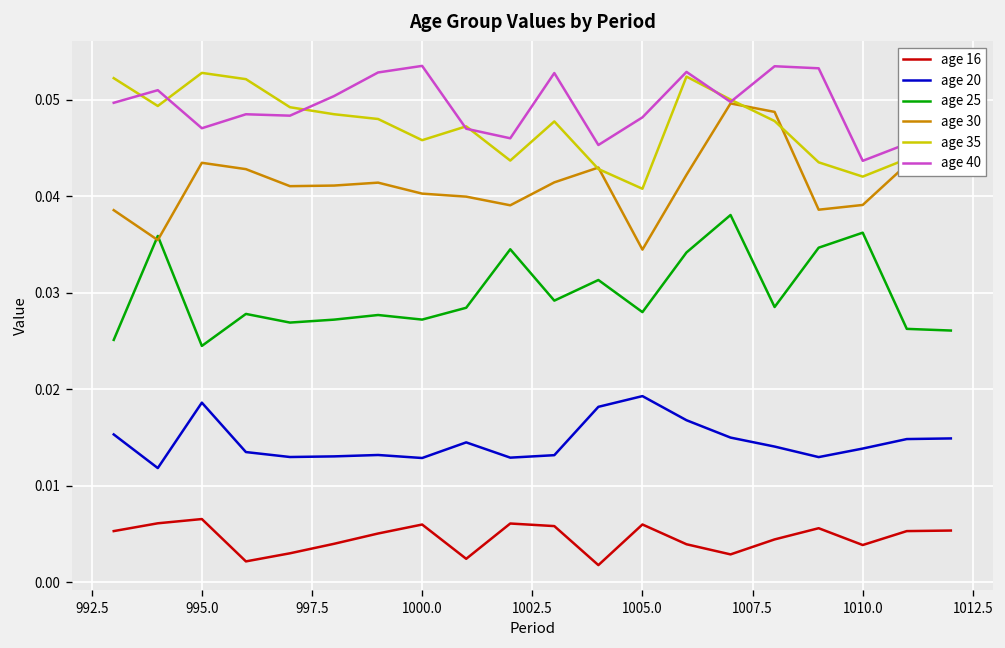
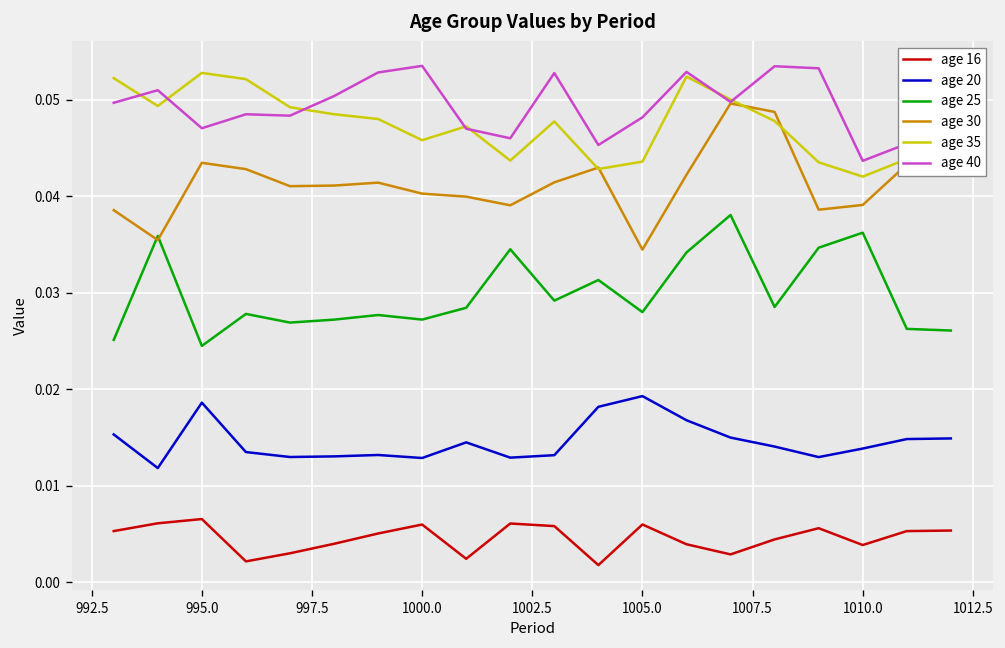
age 35, 1005.0: 0.041 -> 0.044
